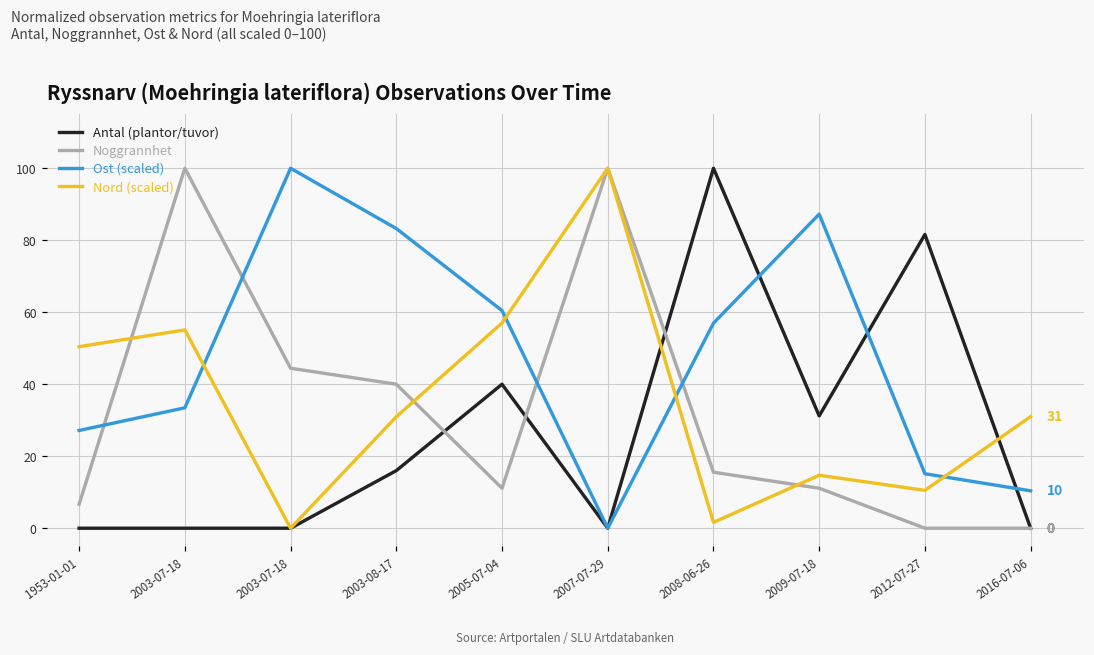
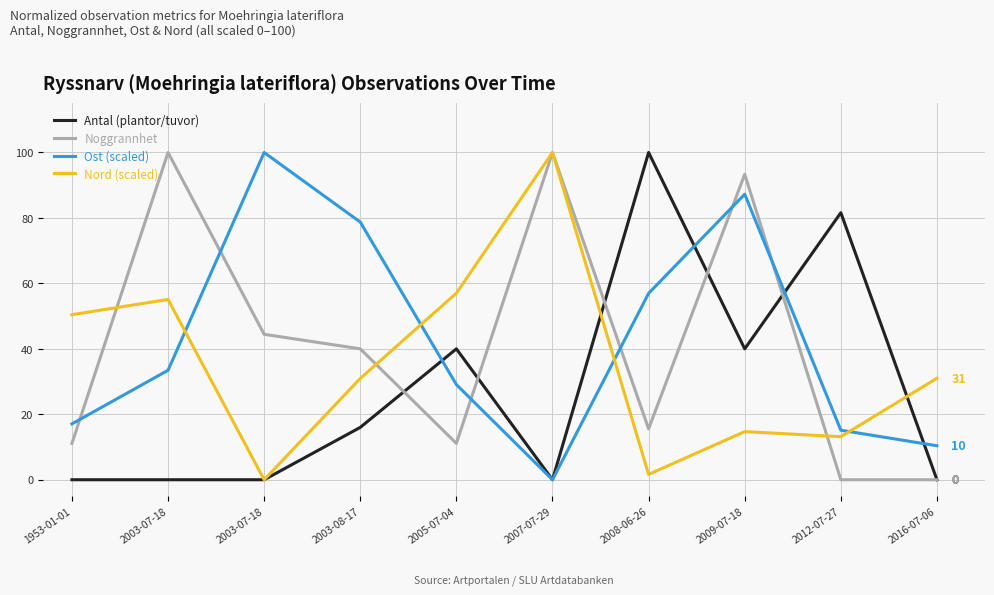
Noggrannhet, 1953-01-01: 7 -> 11
Ost (scaled), 1953-01-01: 27 -> 17
Ost (scaled), 2003-08-17: 83 -> 79
Ost (scaled), 2005-07-04: 60 -> 29
Antal (plantor/tuvor), 2009-07-18: 31 -> 40
Noggrannhet, 2009-07-18: 11 -> 93
Nord (scaled), 2012-07-27: 11 -> 13
